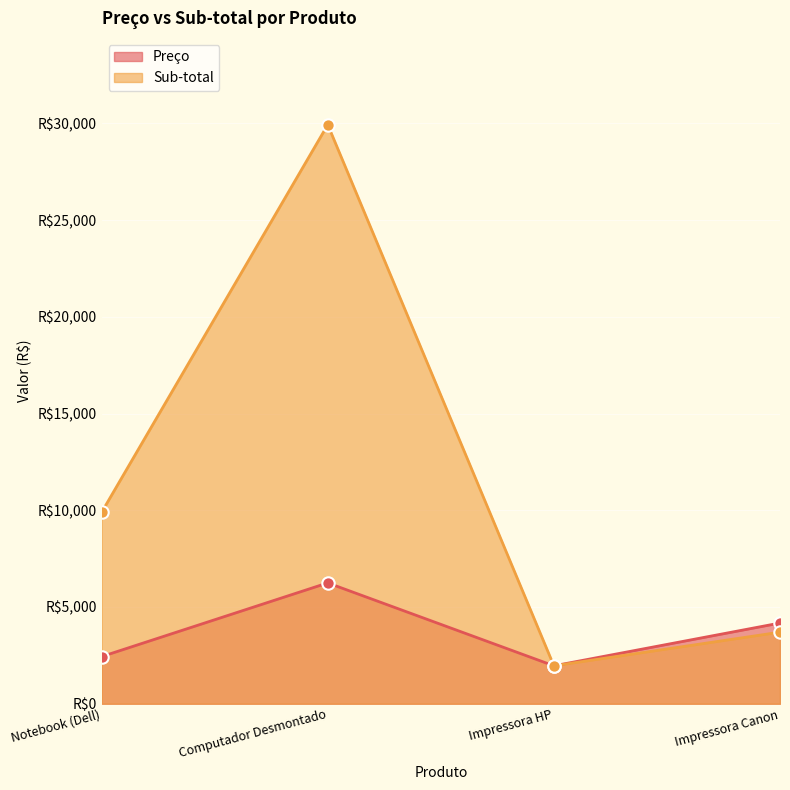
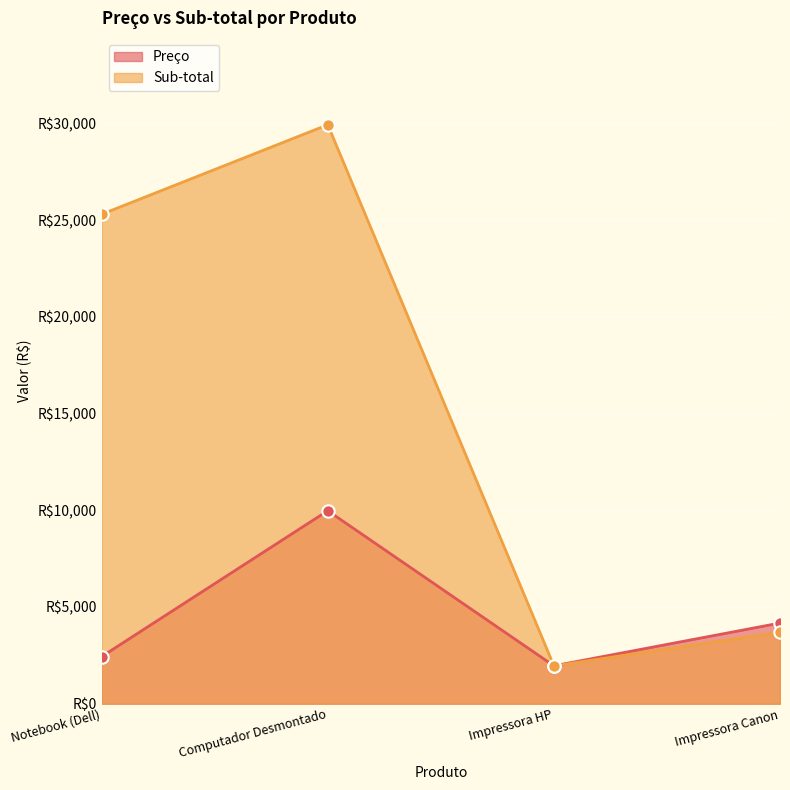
Sub-total, Notebook (Dell): R$9,900 -> R$25,300
Preço, Computador Desmontado: R$6,200 -> R$10,000
